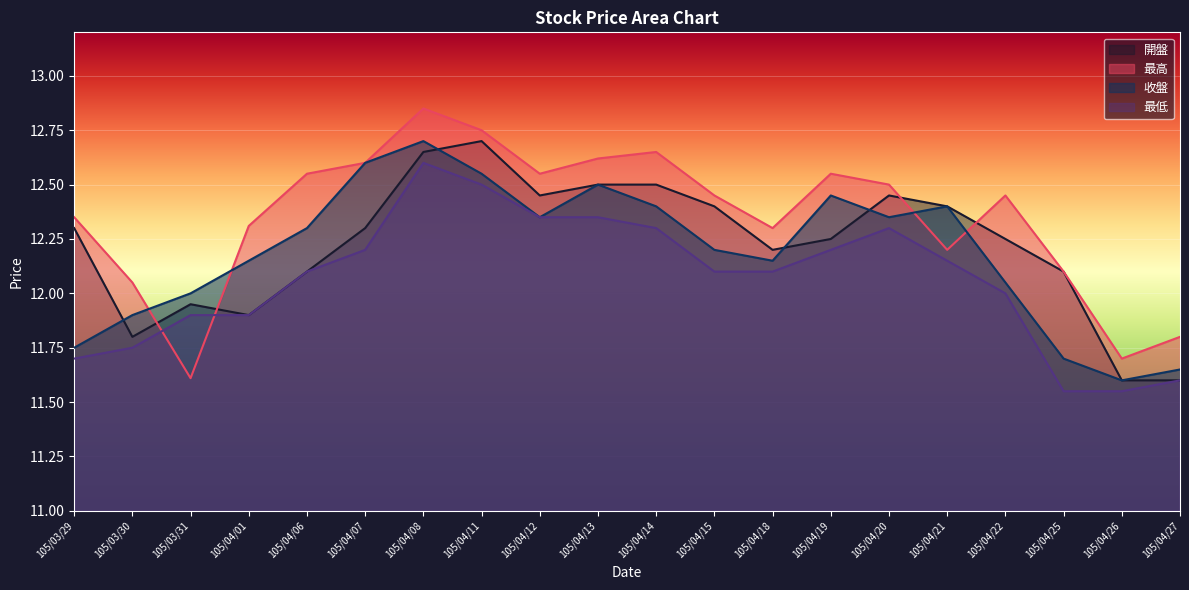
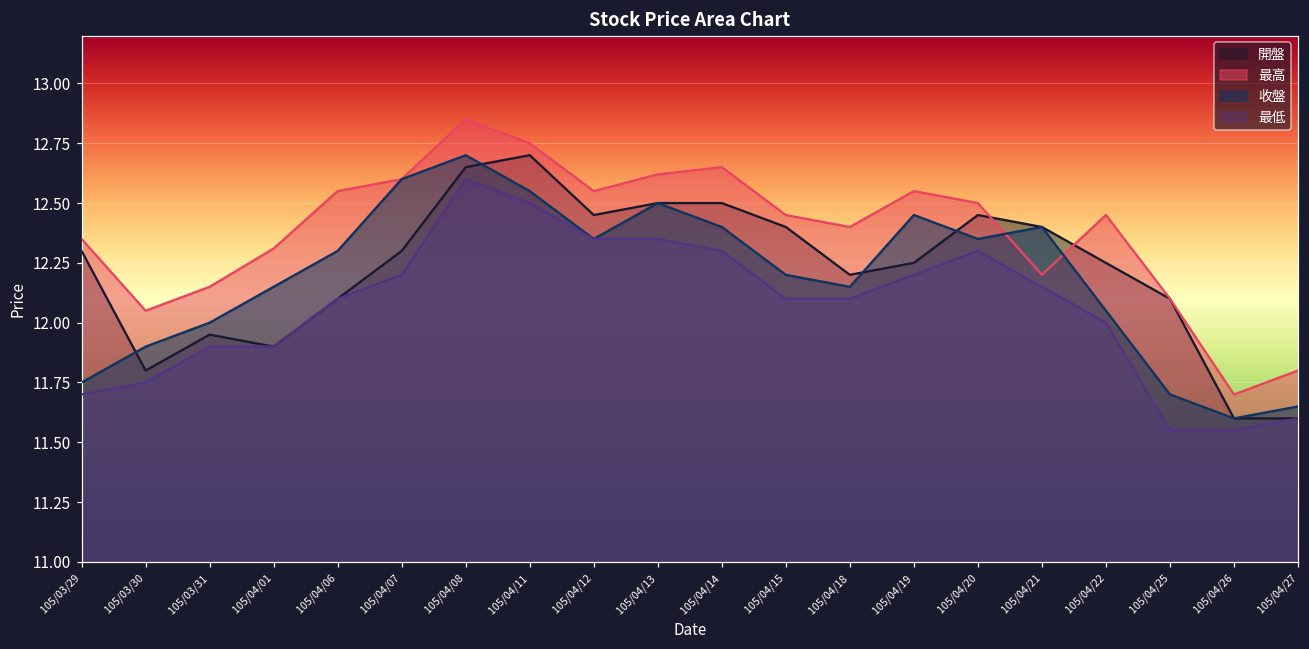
最高, 105/03/31: 11.61 -> 12.15
最高, 105/04/18: 12.3 -> 12.4
